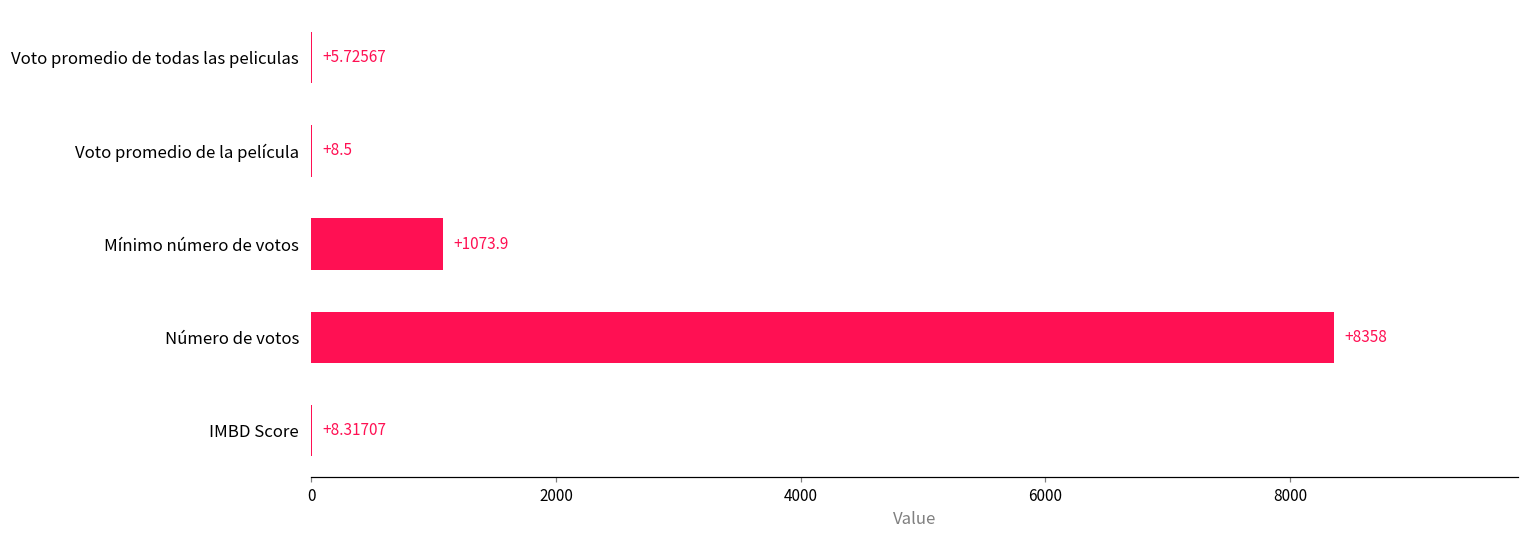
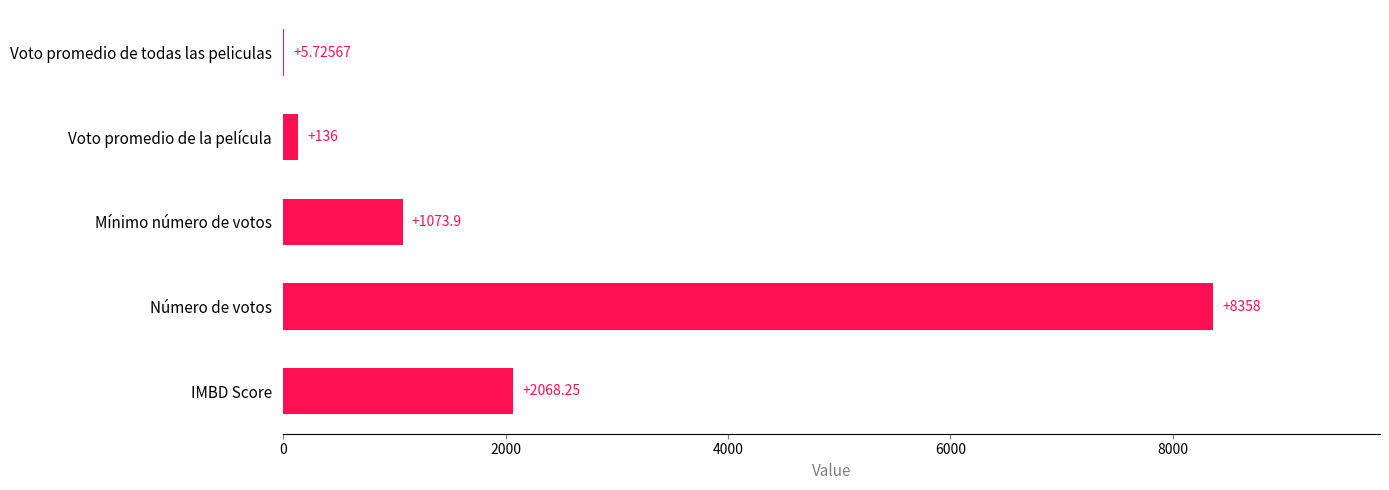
Voto promedio de la película: +8.5 -> +136
IMBD Score: +8.31707 -> +2068.25
